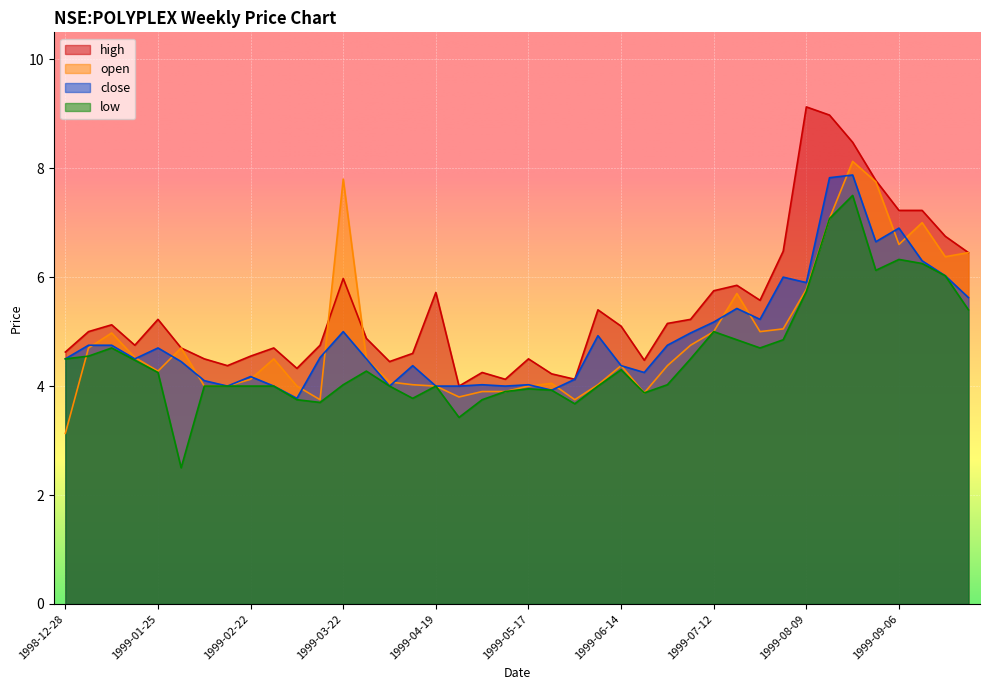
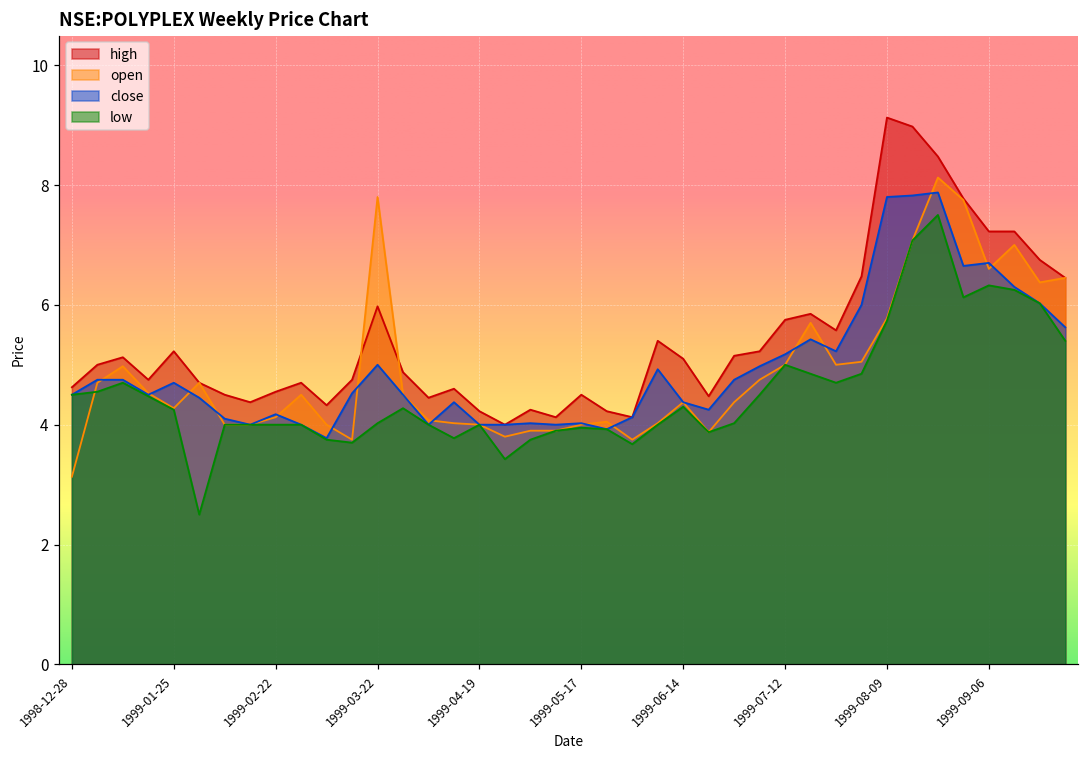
high, 1999-04-19: 5.7 -> 4.2
close, 1999-08-09: 5.9 -> 7.8
close, 1999-09-06: 6.9 -> 6.7
